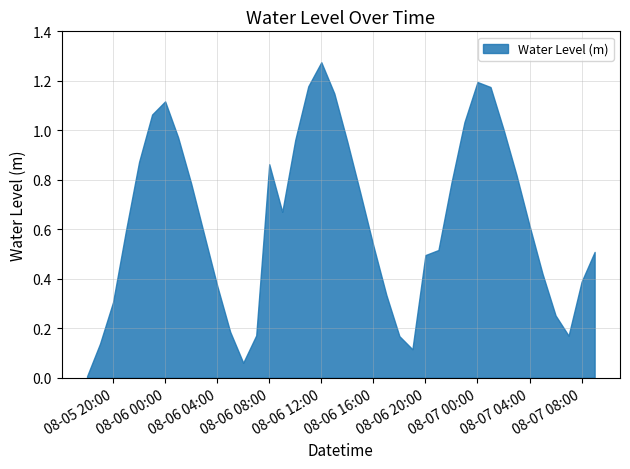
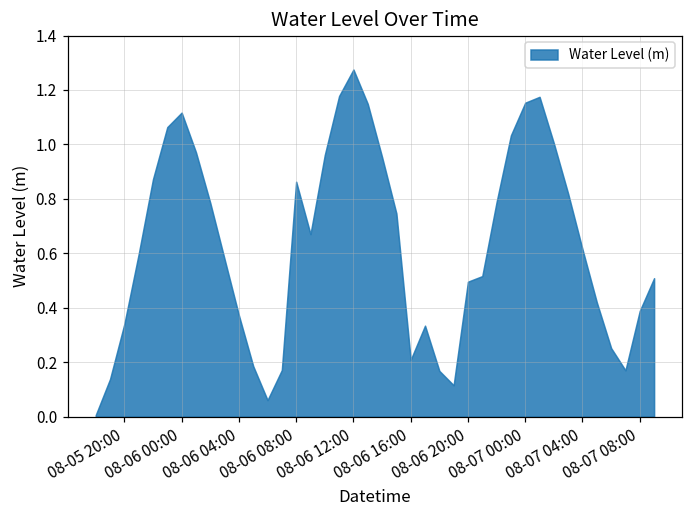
08-05 20:00: 0.31 -> 0.34
08-06 16:00: 0.53 -> 0.21
08-07 00:00: 1.20 -> 1.15
